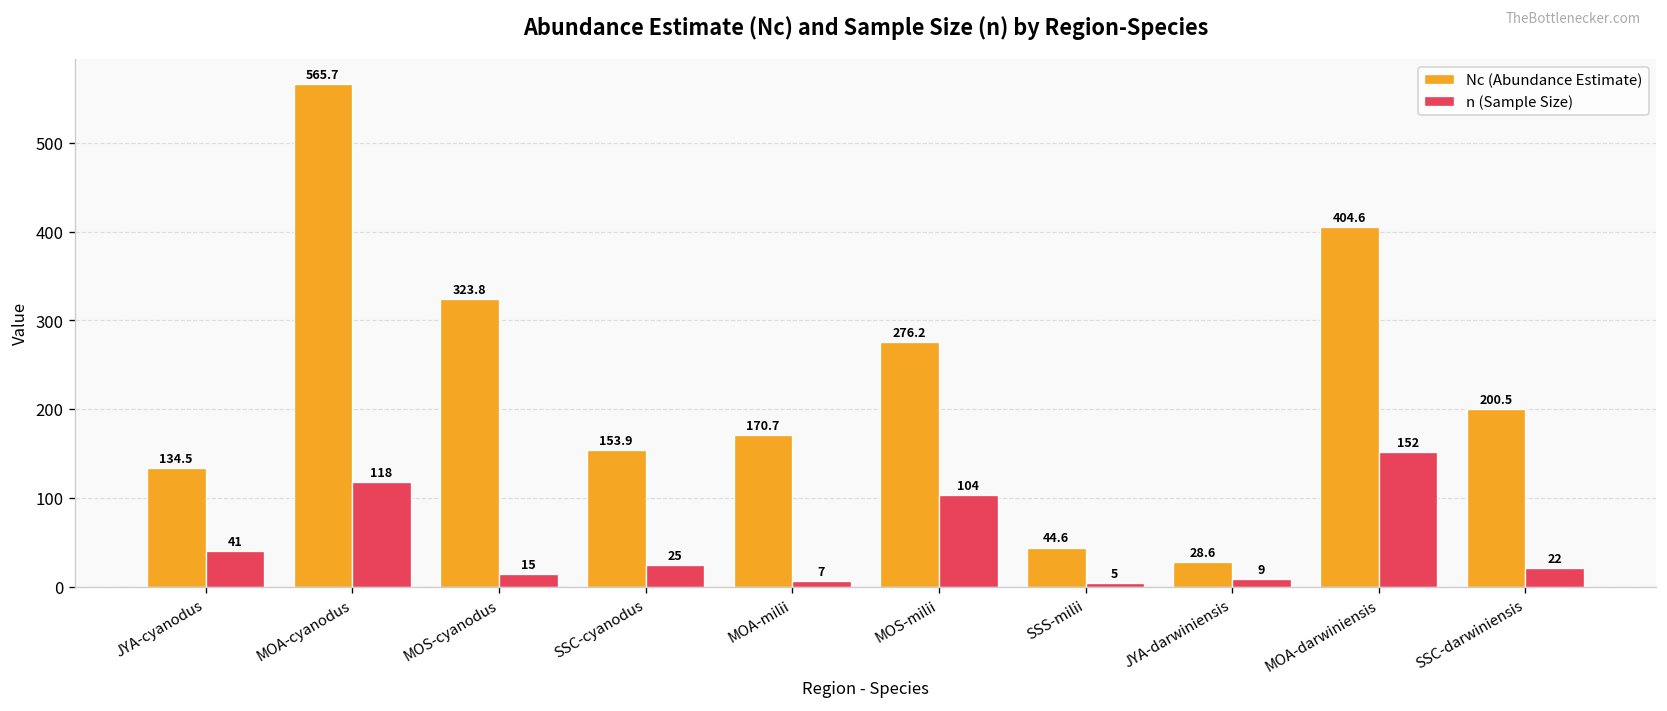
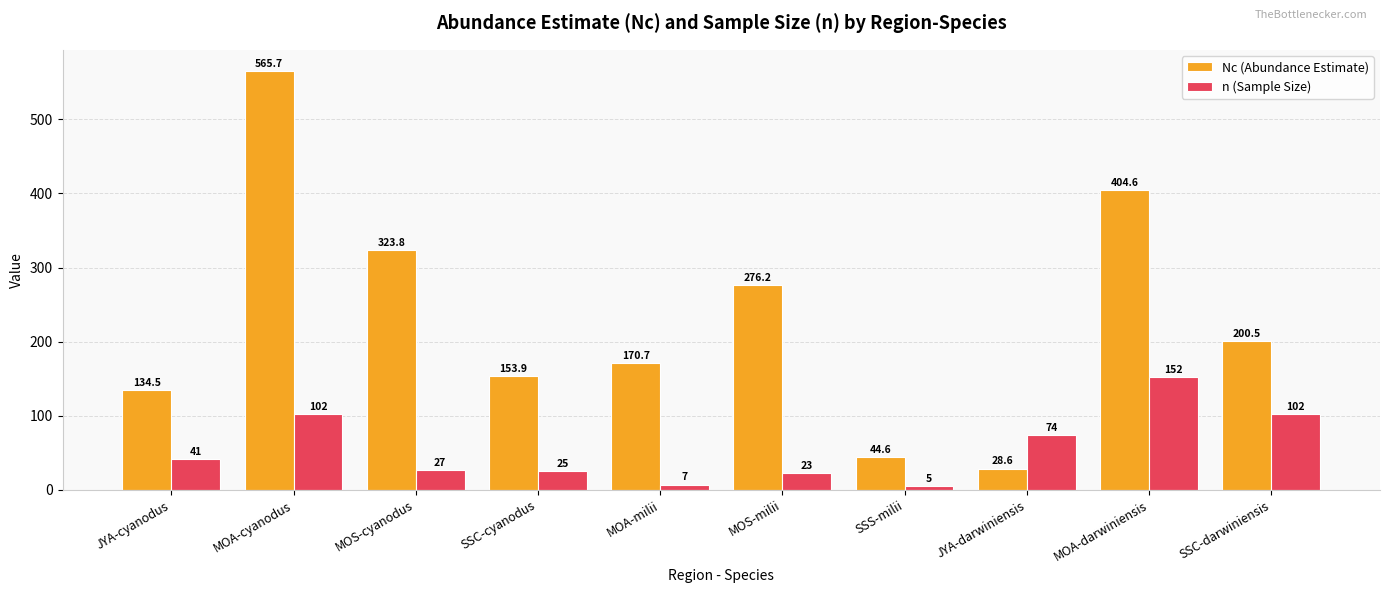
n (Sample Size), MOA-cyanodus: 118 -> 102
n (Sample Size), MOS-cyanodus: 15 -> 27
n (Sample Size), MOS-milii: 104 -> 23
n (Sample Size), JYA-darwiniensis: 9 -> 74
n (Sample Size), SSC-darwiniensis: 22 -> 102
